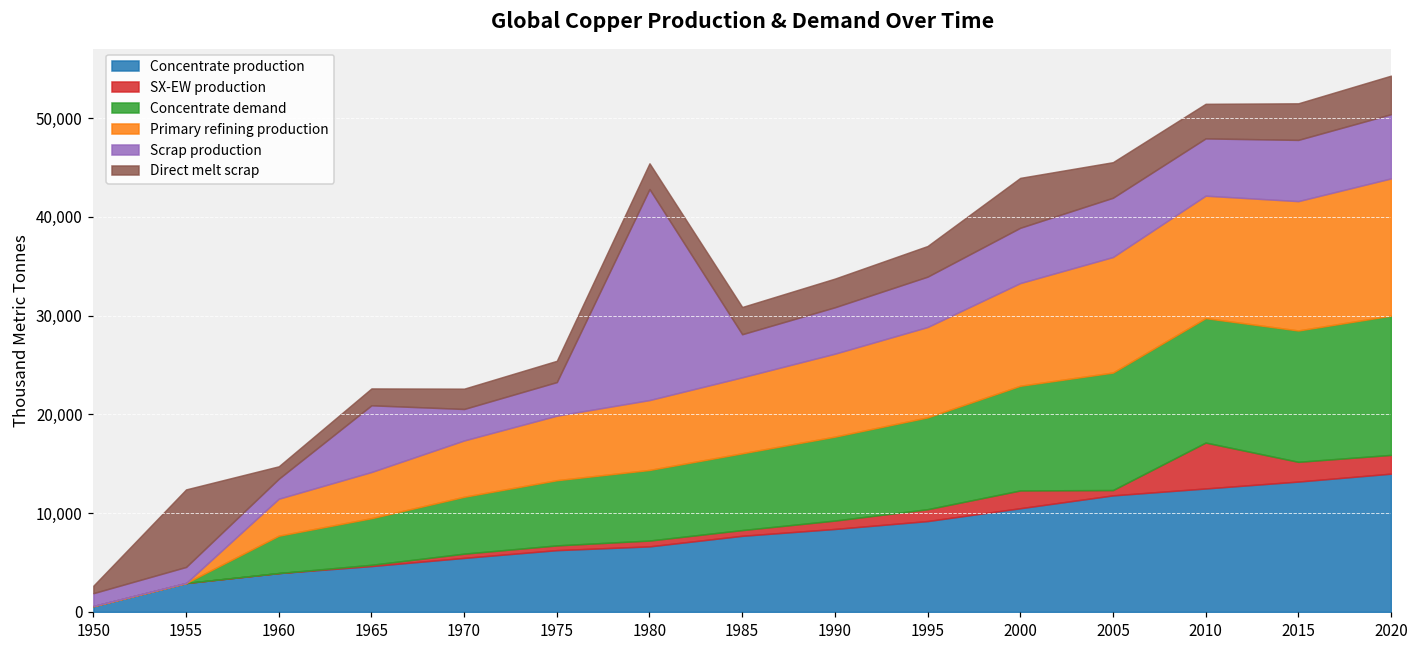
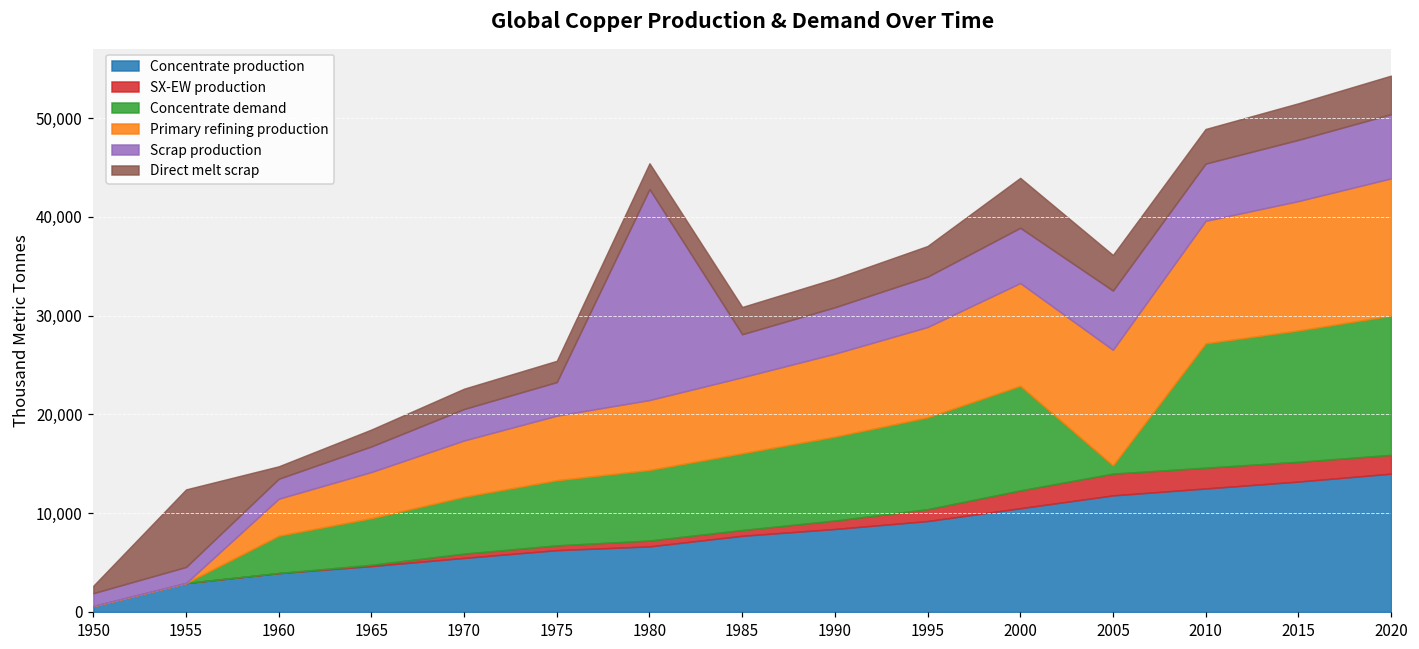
Scrap production, 1965: 7,000 -> 3,000
SX-EW production, 2005: 1,000 -> 2,000
Concentrate demand, 2005: 12,000 -> 1,000
SX-EW production, 2010: 5,000 -> 2,000
